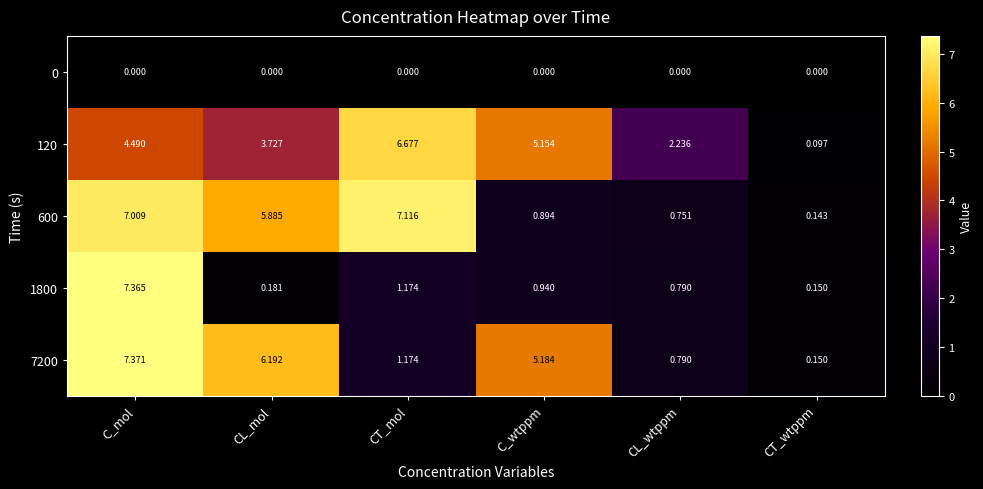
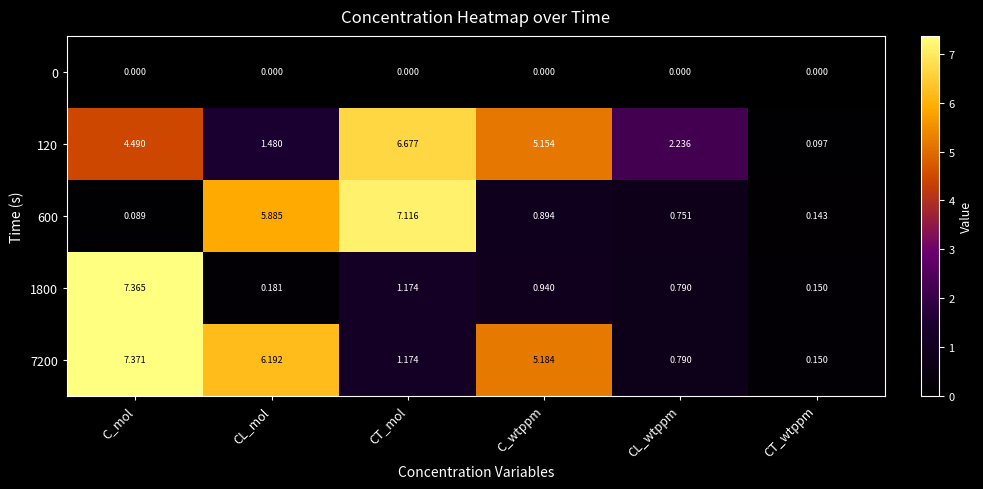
120, CL_mol: 3.727 -> 1.480
600, C_mol: 7.009 -> 0.089
